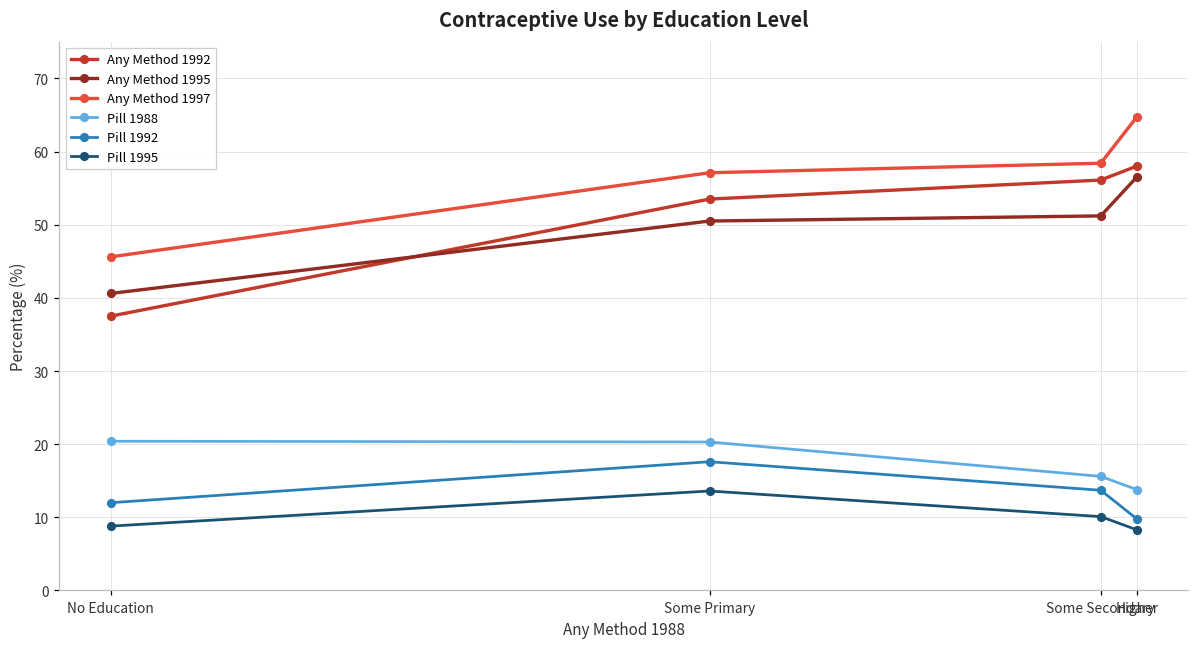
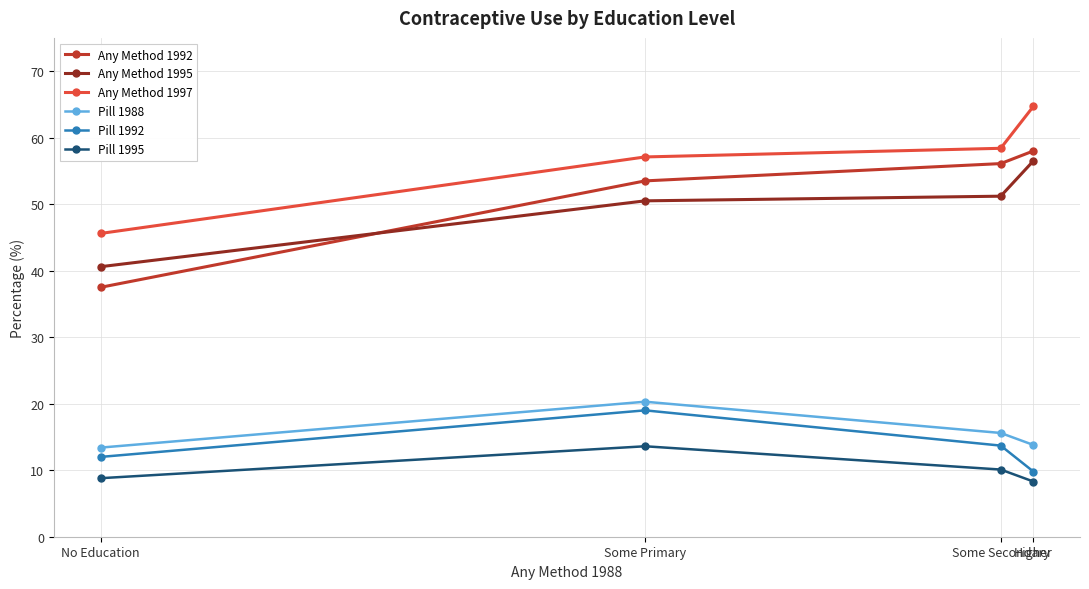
Pill 1988, No Education: 20 -> 13
Pill 1992, Some Primary: 18 -> 19
